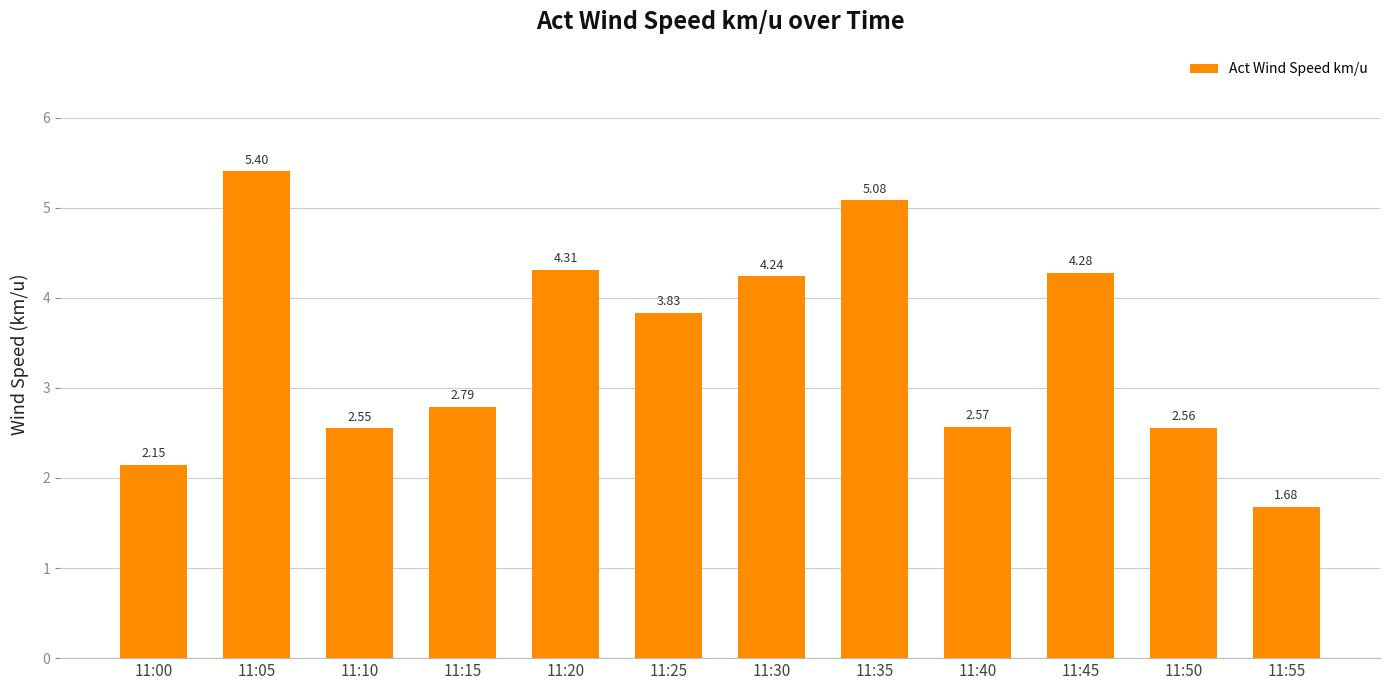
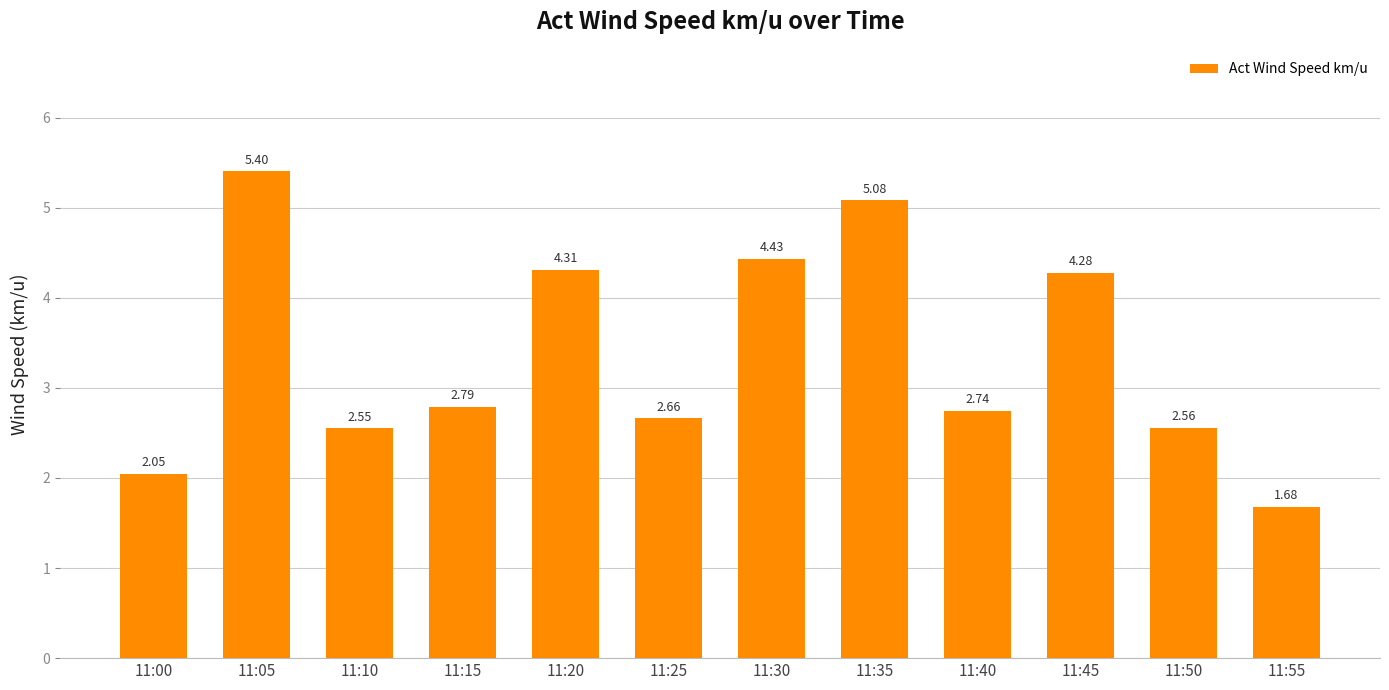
11:00: 2.15 -> 2.05
11:25: 3.83 -> 2.66
11:30: 4.24 -> 4.43
11:40: 2.57 -> 2.74
